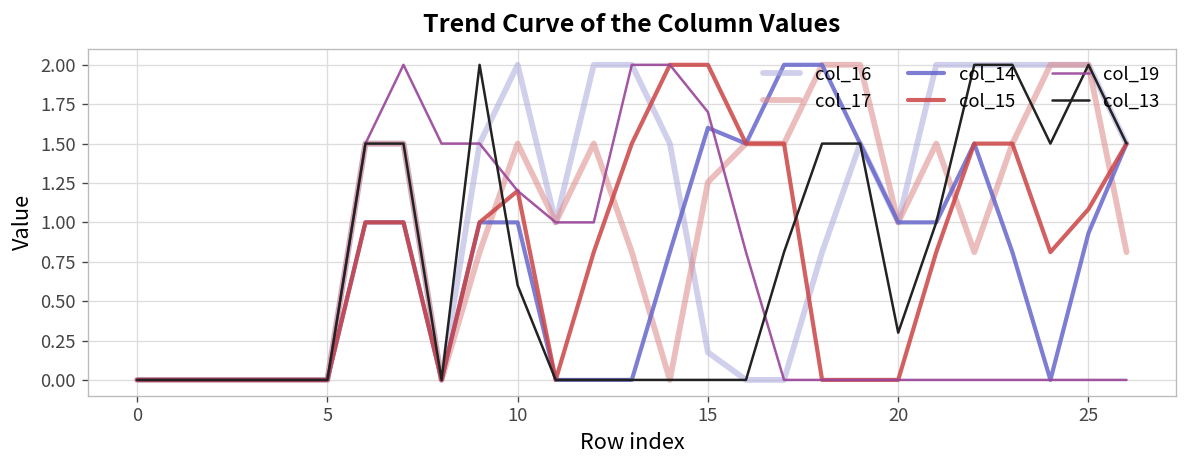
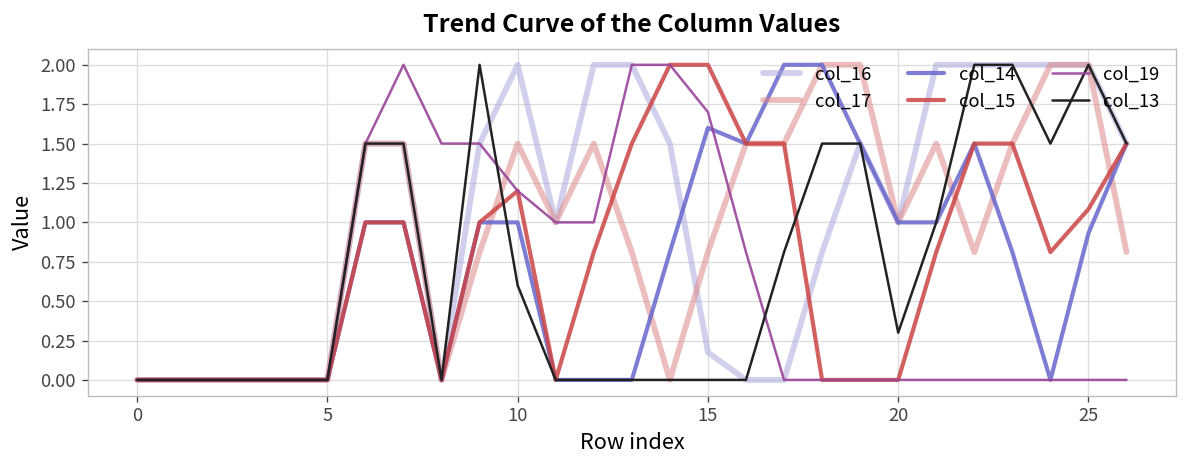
col_17, 15: 1.26 -> 0.81
